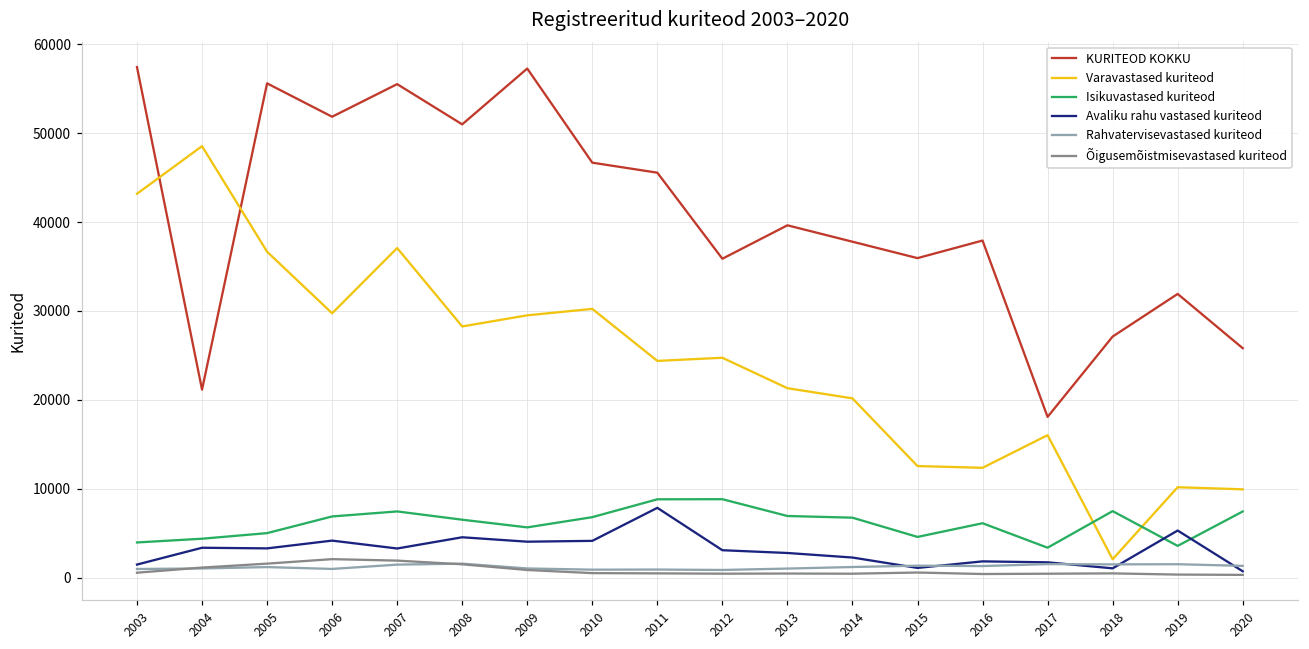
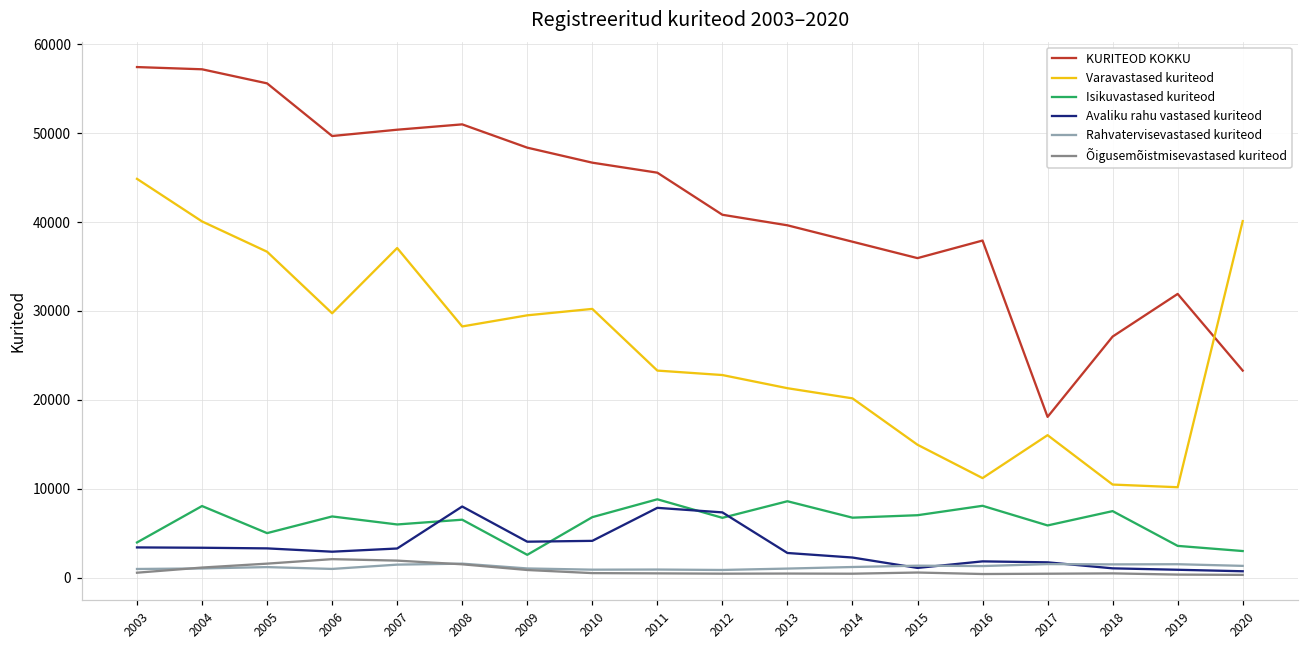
Varavastased kuriteod, 2003: 43000 -> 45000
Avaliku rahu vastased kuriteod, 2003: 1000 -> 3000
KURITEOD KOKKU, 2004: 21000 -> 57000
Varavastased kuriteod, 2004: 49000 -> 40000
Isikuvastased kuriteod, 2004: 4000 -> 8000
KURITEOD KOKKU, 2006: 52000 -> 50000
Avaliku rahu vastased kuriteod, 2006: 4000 -> 3000
KURITEOD KOKKU, 2007: 56000 -> 50000
Isikuvastased kuriteod, 2007: 7000 -> 6000
Avaliku rahu vastased kuriteod, 2008: 5000 -> 8000
KURITEOD KOKKU, 2009: 57000 -> 48000
Isikuvastased kuriteod, 2009: 6000 -> 3000
Varavastased kuriteod, 2011: 24000 -> 23000
KURITEOD KOKKU, 2012: 36000 -> 41000
Varavastased kuriteod, 2012: 25000 -> 23000
Isikuvastased kuriteod, 2012: 9000 -> 7000
Avaliku rahu vastased kuriteod, 2012: 3000 -> 7000
Isikuvastased kuriteod, 2013: 7000 -> 9000
Varavastased kuriteod, 2015: 13000 -> 15000
Isikuvastased kuriteod, 2015: 5000 -> 7000
Varavastased kuriteod, 2016: 12000 -> 11000
Isikuvastased kuriteod, 2016: 6000 -> 8000
Isikuvastased kuriteod, 2017: 3000 -> 6000
Varavastased kuriteod, 2018: 2000 -> 10000
Avaliku rahu vastased kuriteod, 2019: 5000 -> 1000
KURITEOD KOKKU, 2020: 26000 -> 23000
Varavastased kuriteod, 2020: 10000 -> 40000
Isikuvastased kuriteod, 2020: 7000 -> 3000
